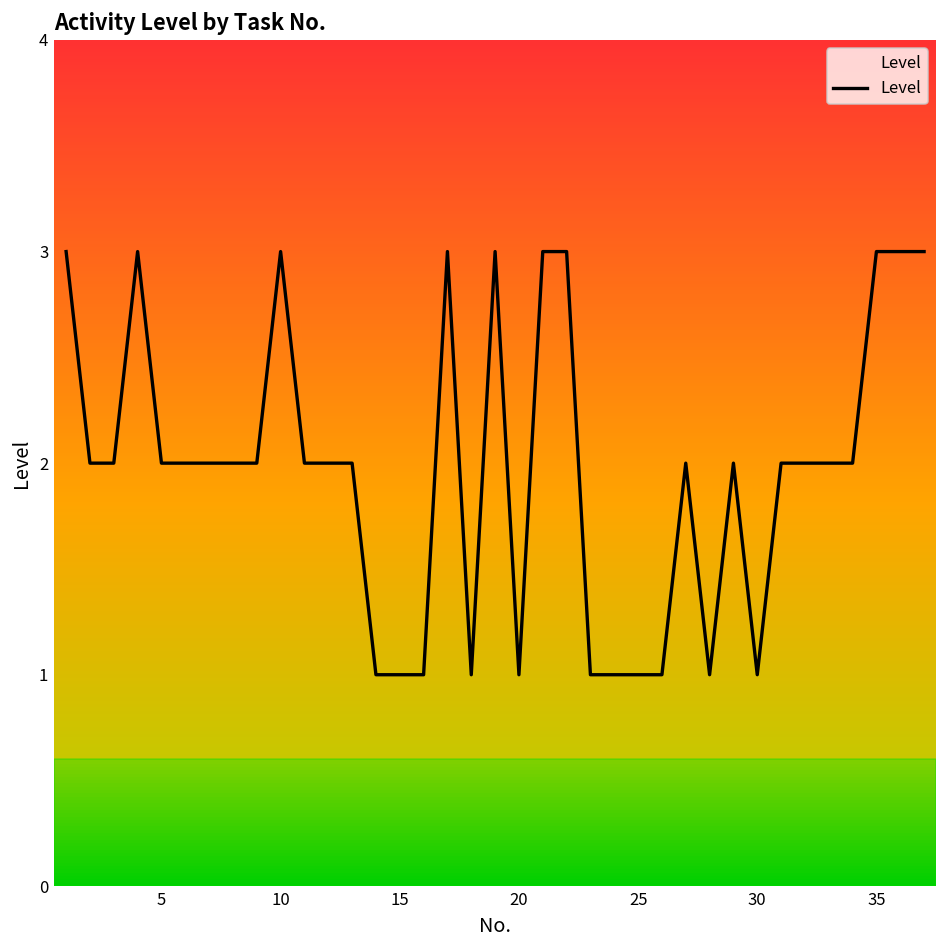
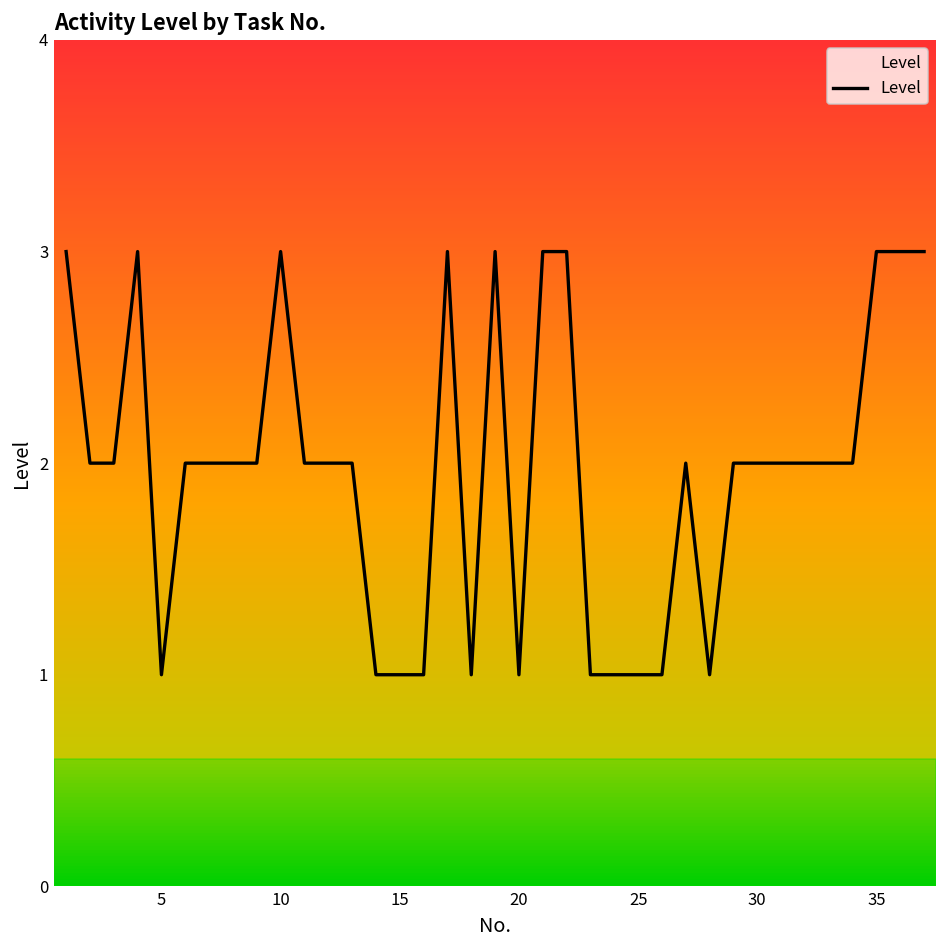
5: 2 -> 1
30: 1 -> 2
